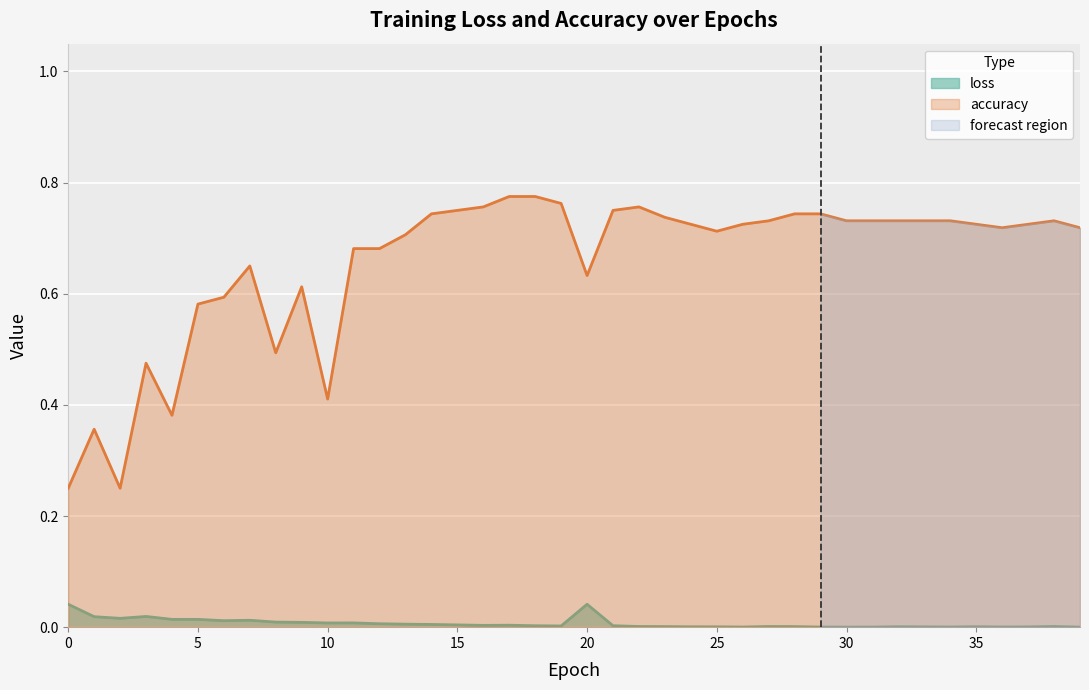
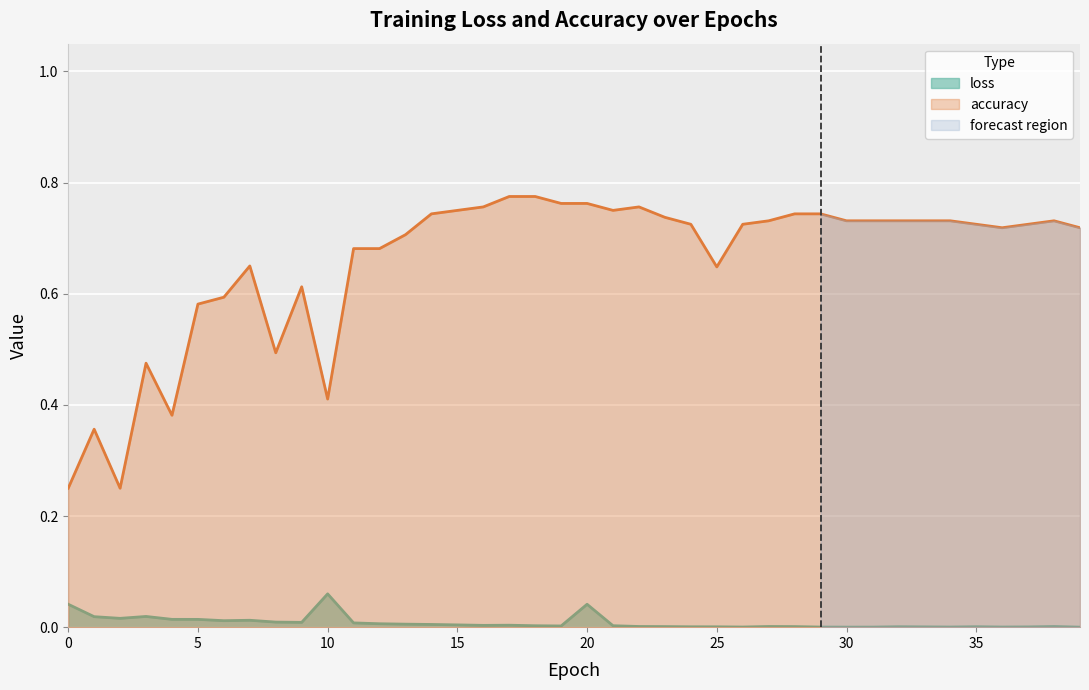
loss, 10: 0.01 -> 0.06
accuracy, 20: 0.63 -> 0.76
accuracy, 25: 0.71 -> 0.65
